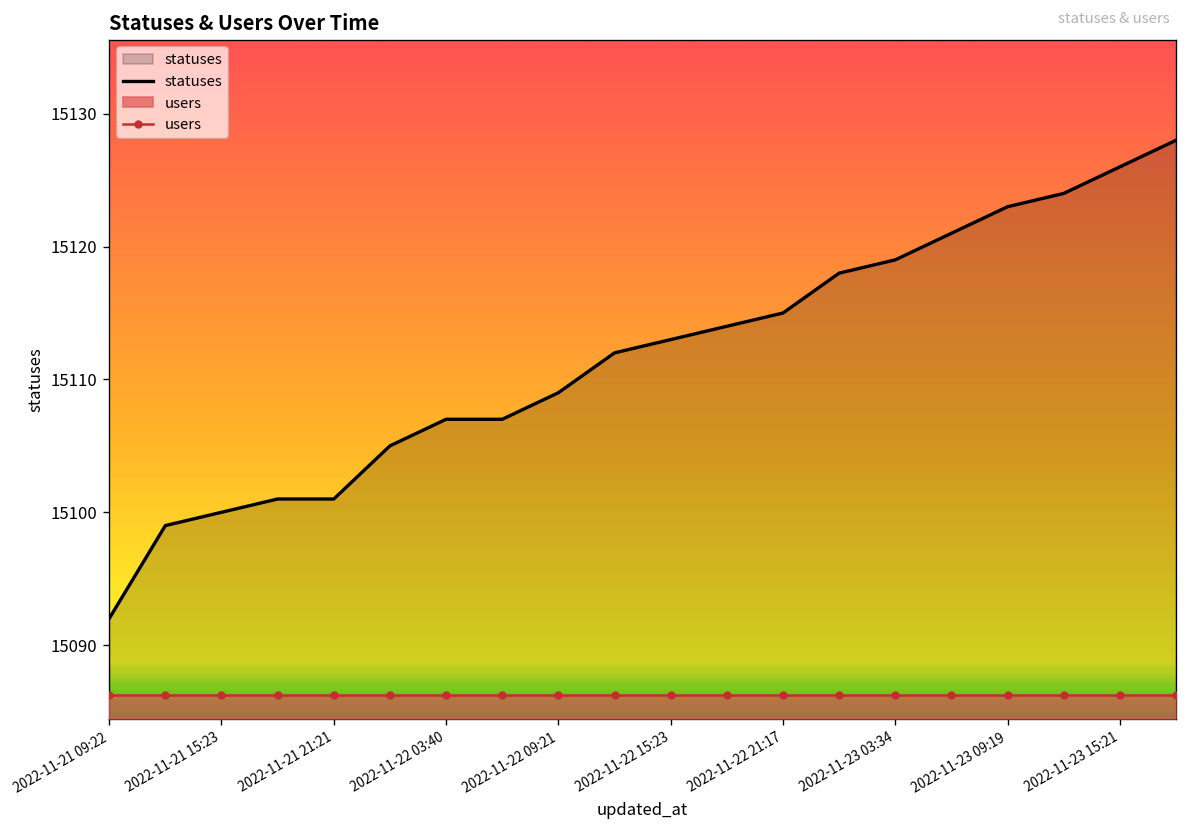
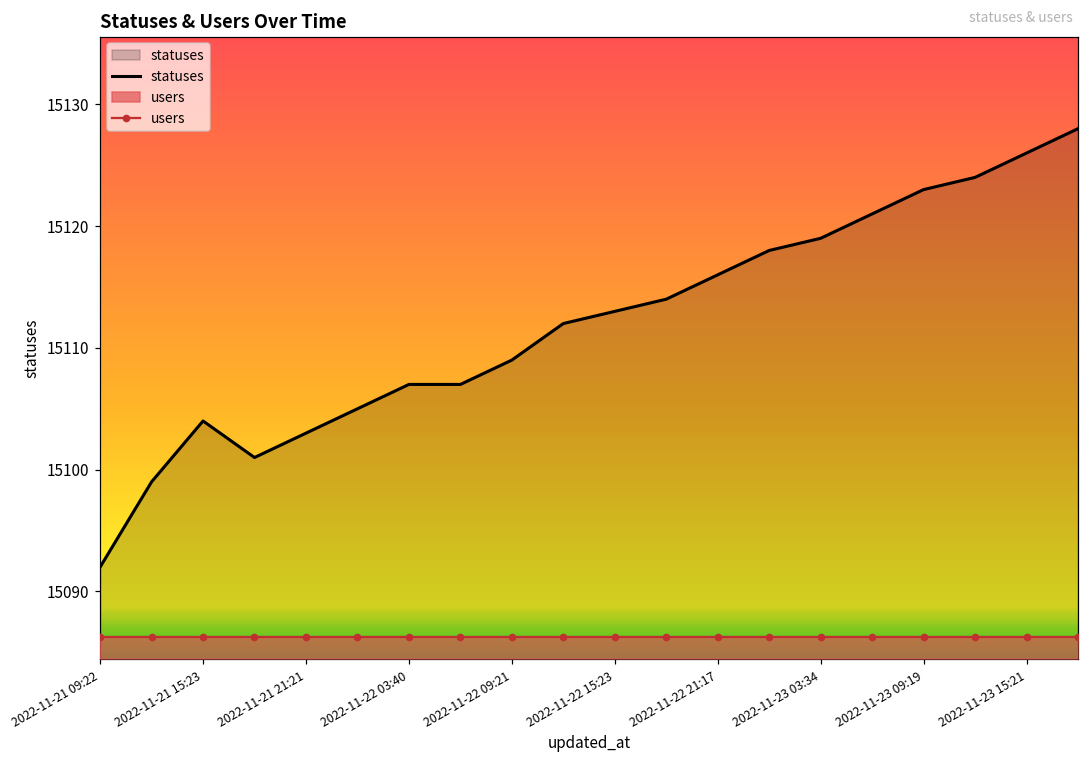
statuses, 2022-11-21 15:23: 15100 -> 15104
statuses, 2022-11-21 21:21: 15101 -> 15103
statuses, 2022-11-22 21:17: 15115 -> 15116
